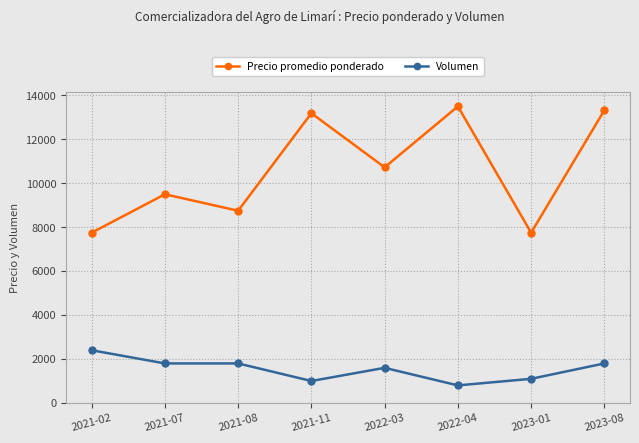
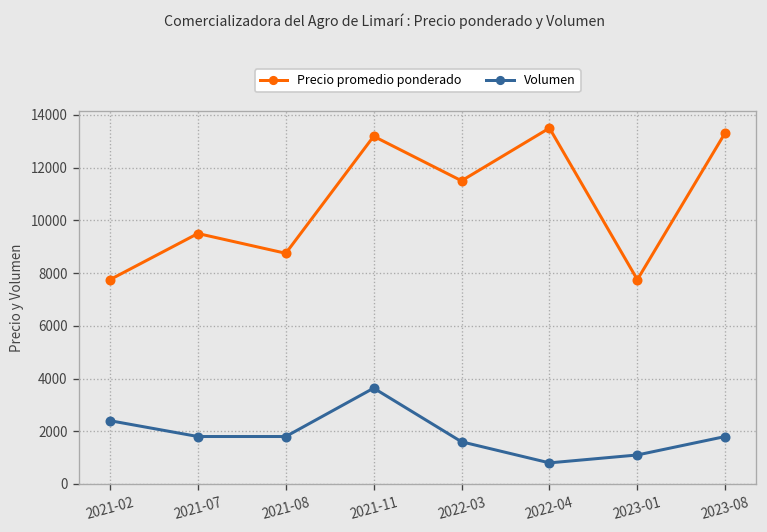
Volumen, 2021-11: 1000 -> 3600
Precio promedio ponderado, 2022-03: 10700 -> 11500
